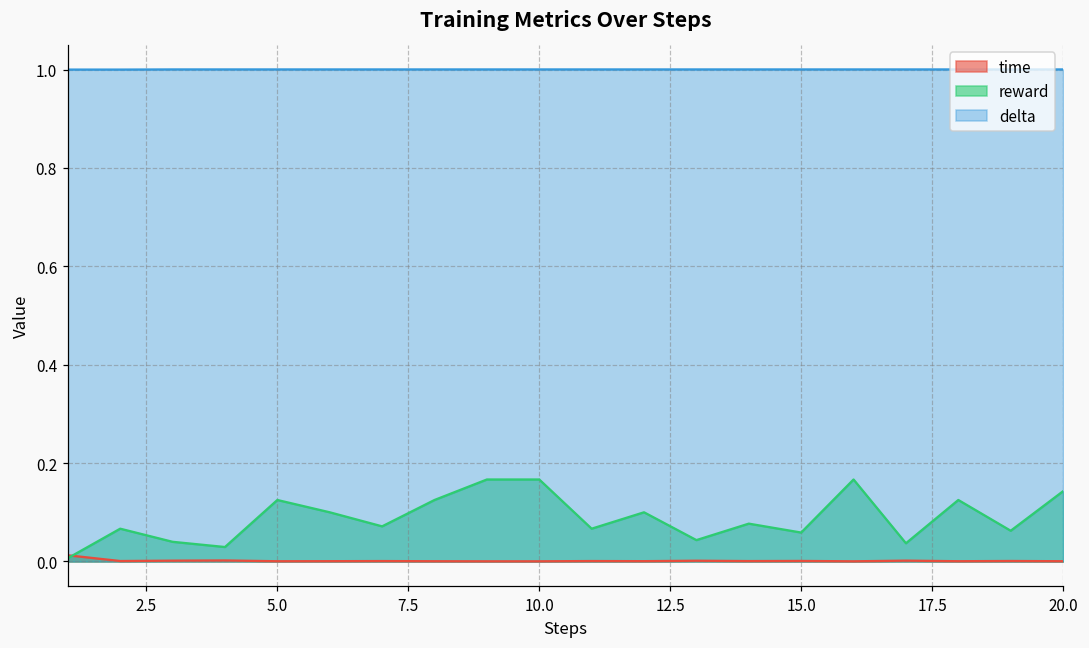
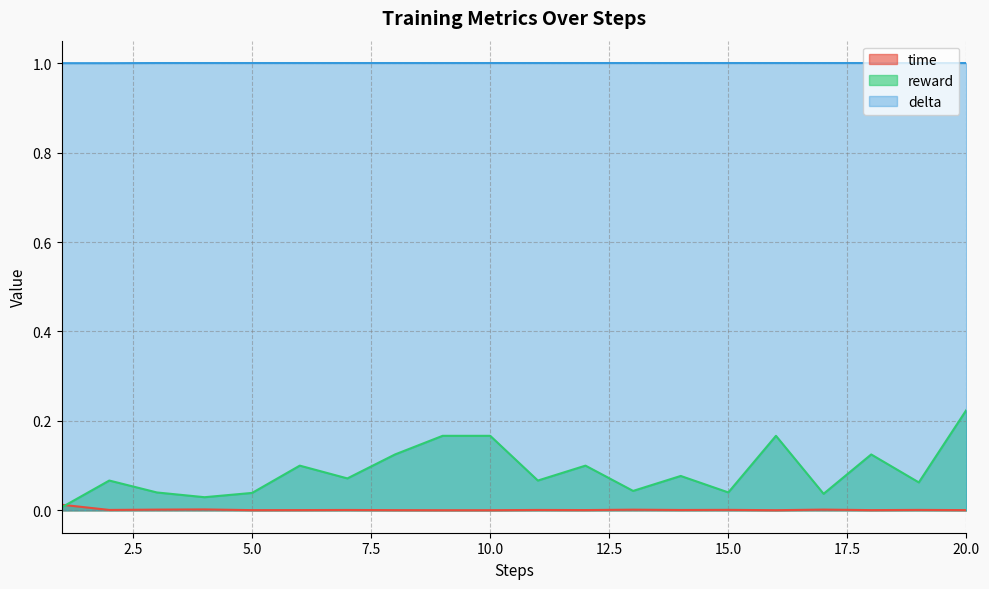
reward, 5.0: 0.13 -> 0.04
reward, 15.0: 0.06 -> 0.04
reward, 20.0: 0.14 -> 0.22
